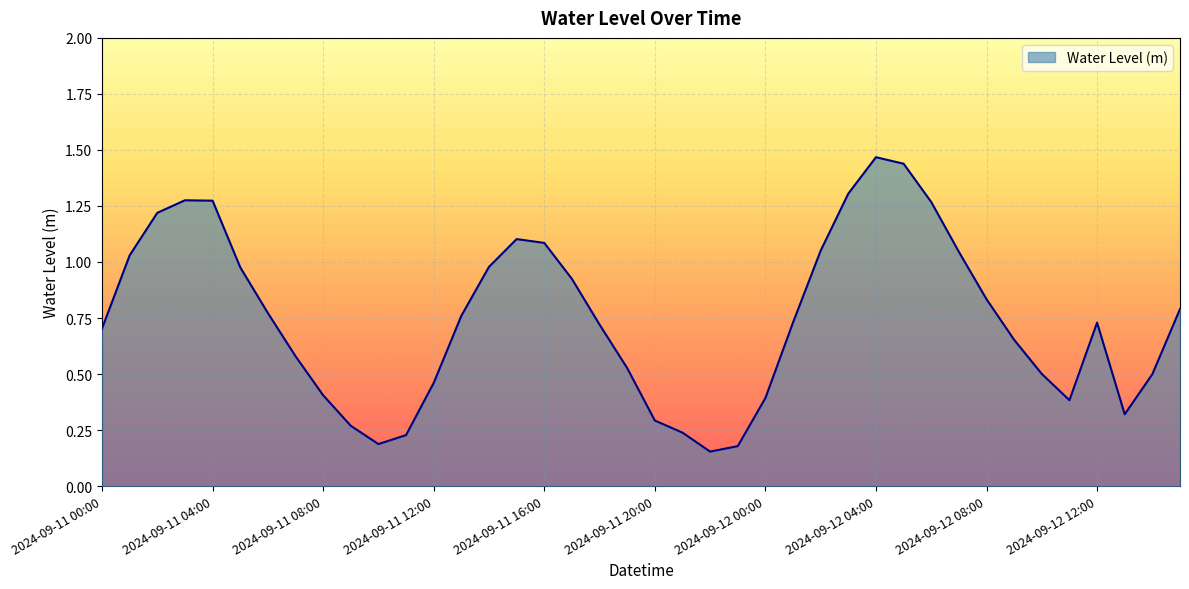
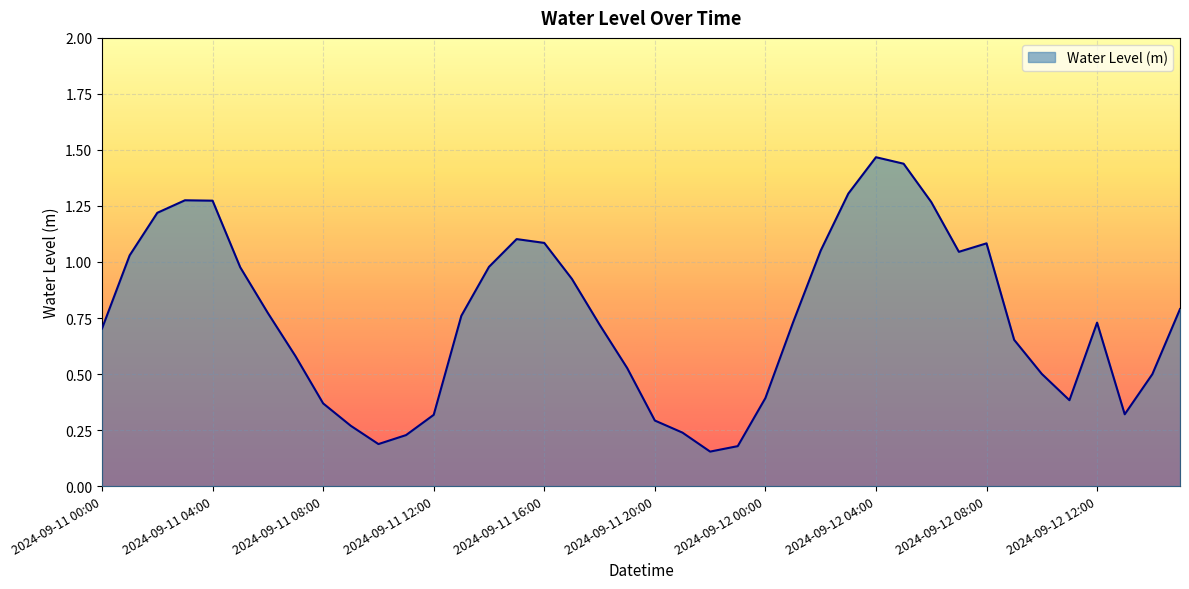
2024-09-11 08:00: 0.41 -> 0.37
2024-09-11 12:00: 0.46 -> 0.32
2024-09-12 08:00: 0.83 -> 1.08
